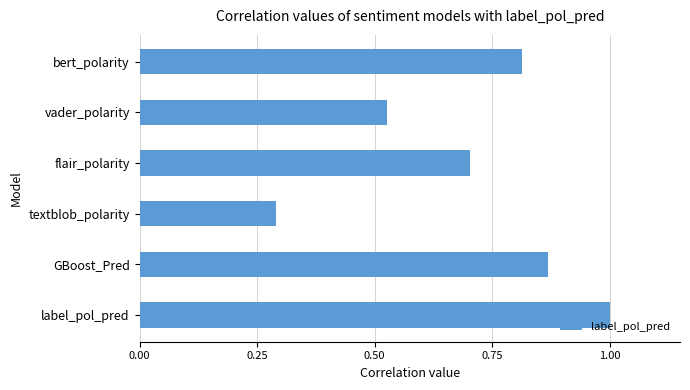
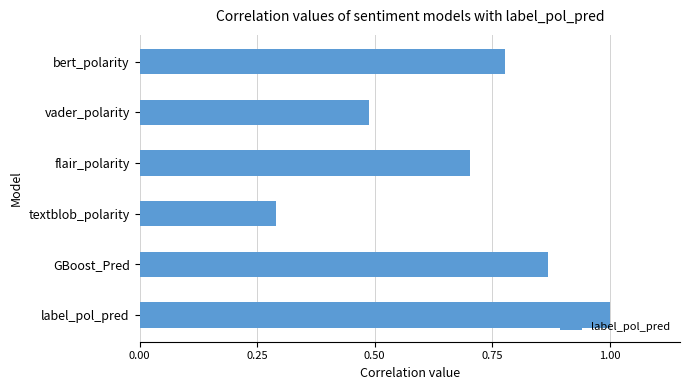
bert_polarity: 0.81 -> 0.78
vader_polarity: 0.53 -> 0.49
